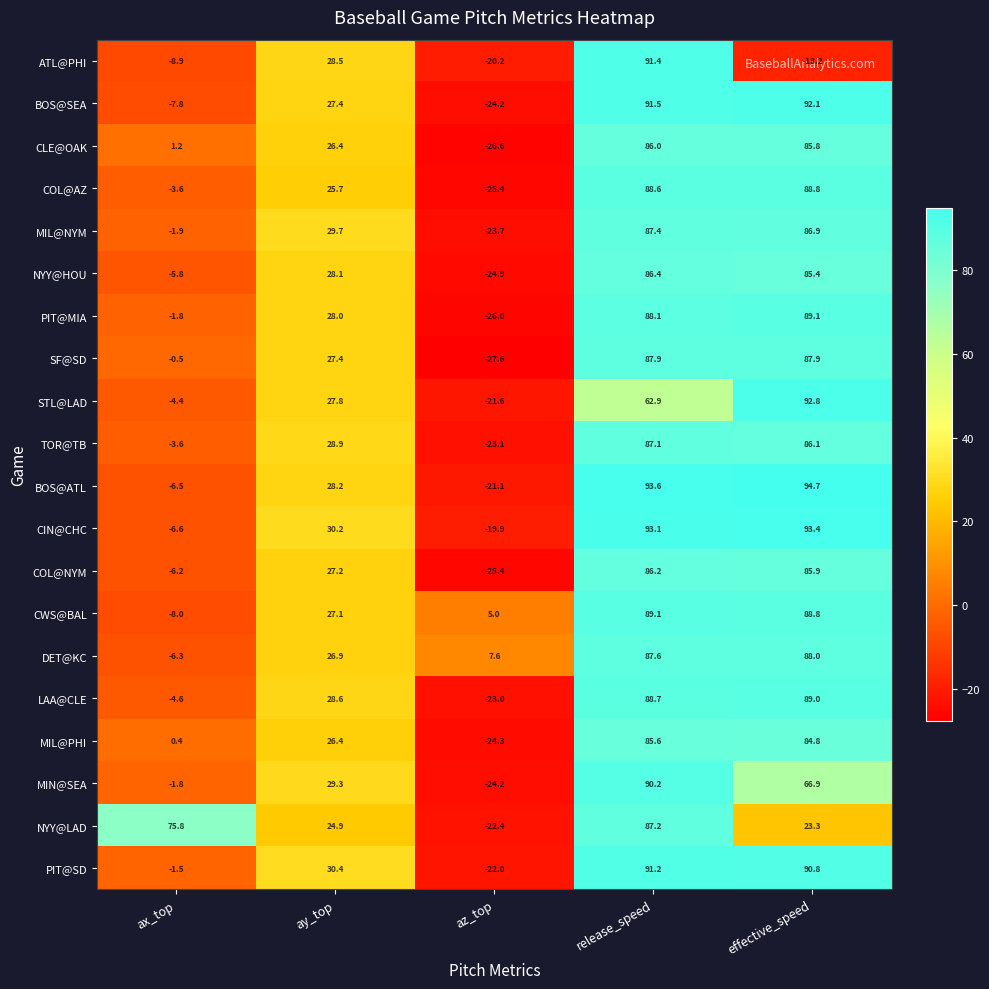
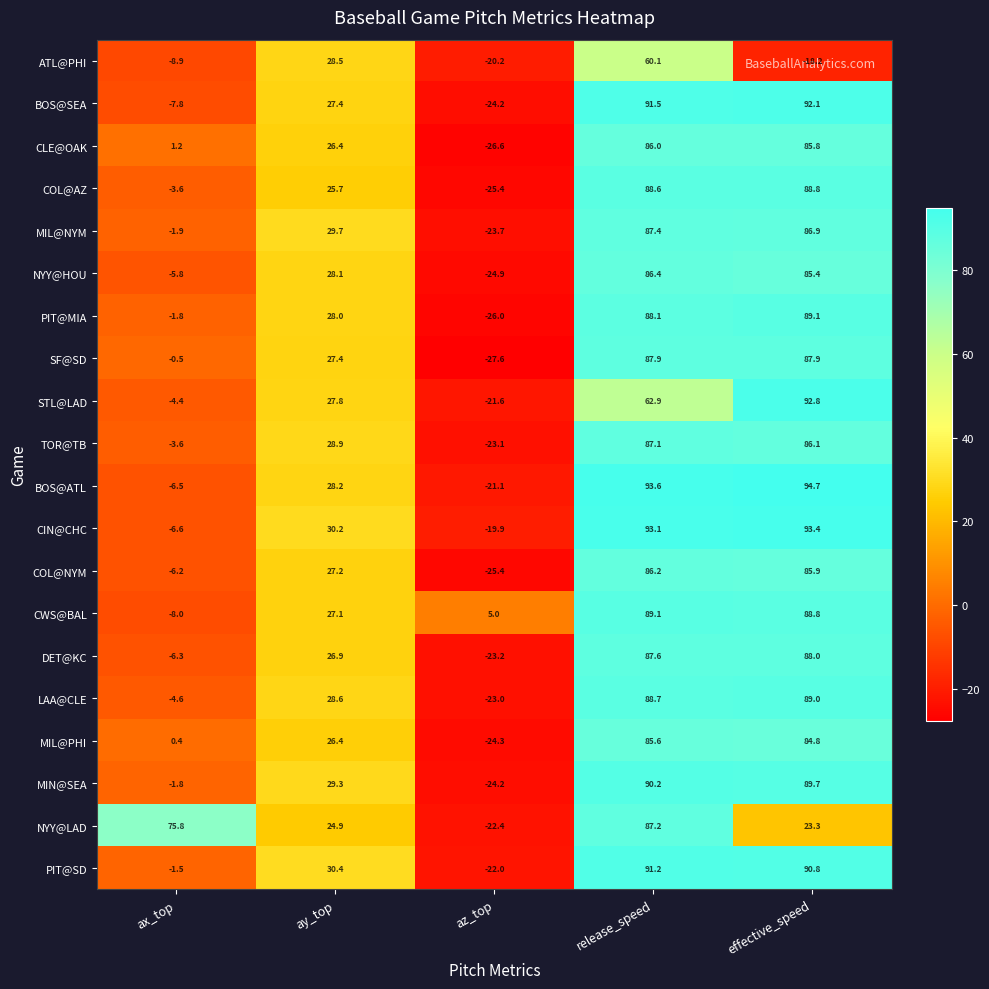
ATL@PHI, release_speed: 91.4 -> 60.1
DET@KC, az_top: 7.6 -> -23.2
MIN@SEA, effective_speed: 66.9 -> 89.7
